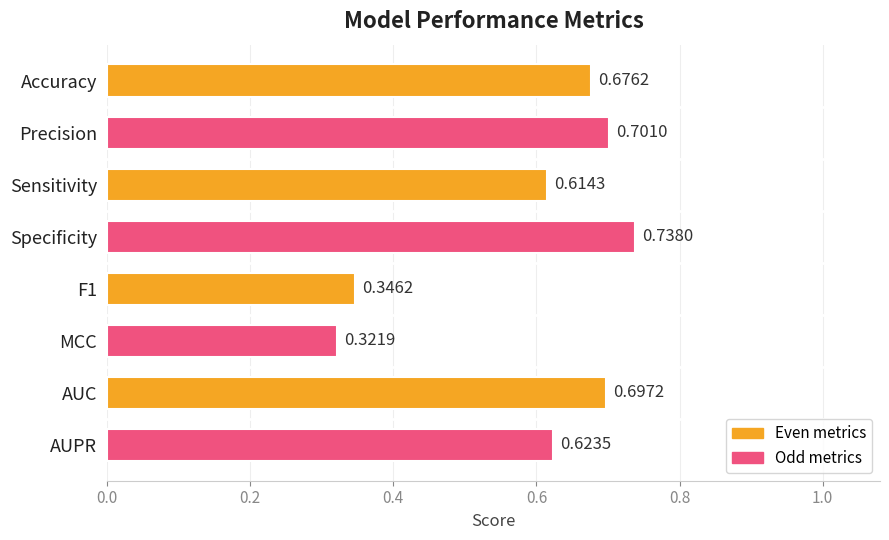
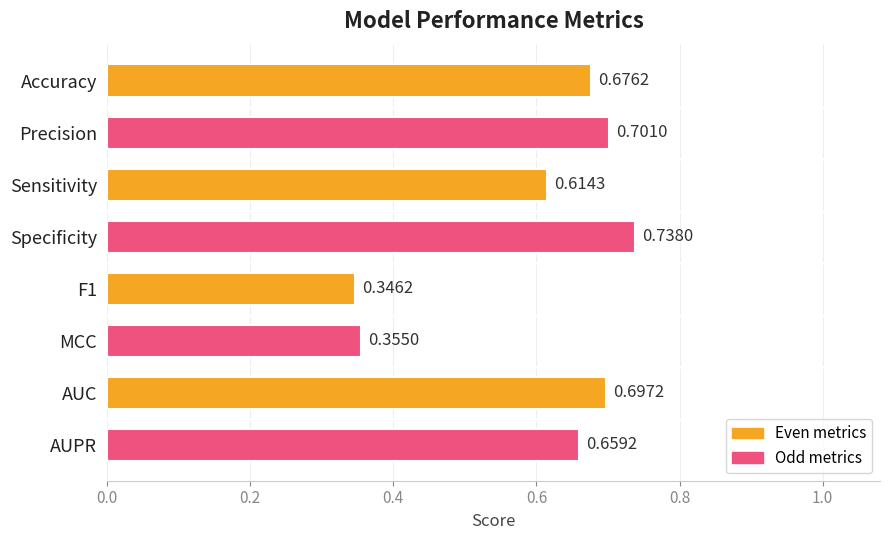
MCC: 0.3219 -> 0.3550
AUPR: 0.6235 -> 0.6592
